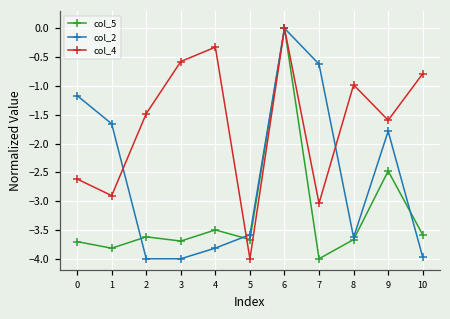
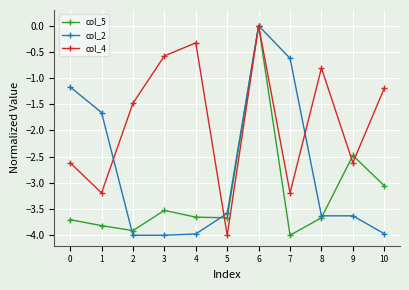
col_4, 1: -2.9 -> -3.2
col_5, 2: -3.6 -> -3.9
col_5, 3: -3.7 -> -3.5
col_5, 4: -3.5 -> -3.7
col_2, 4: -3.8 -> -4.0
col_4, 7: -3.0 -> -3.2
col_4, 8: -1.0 -> -0.8
col_2, 9: -1.8 -> -3.6
col_4, 9: -1.6 -> -2.6
col_5, 10: -3.6 -> -3.1
col_4, 10: -0.8 -> -1.2
